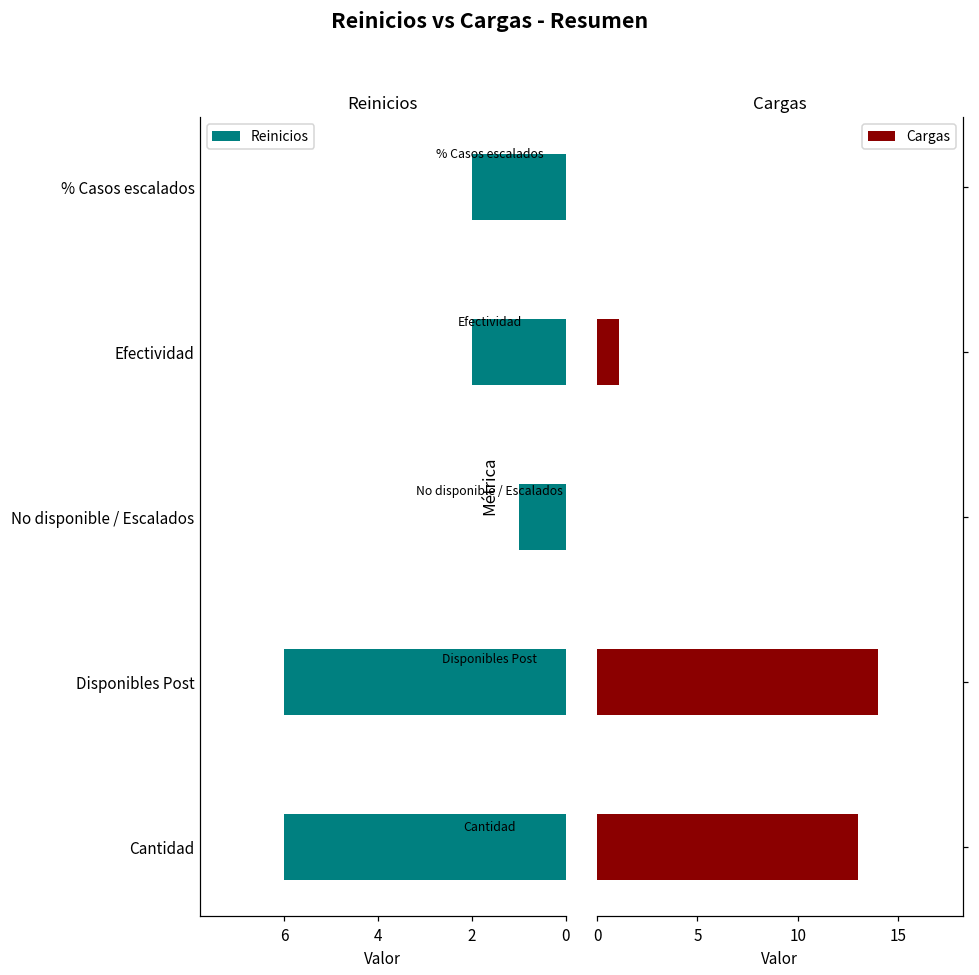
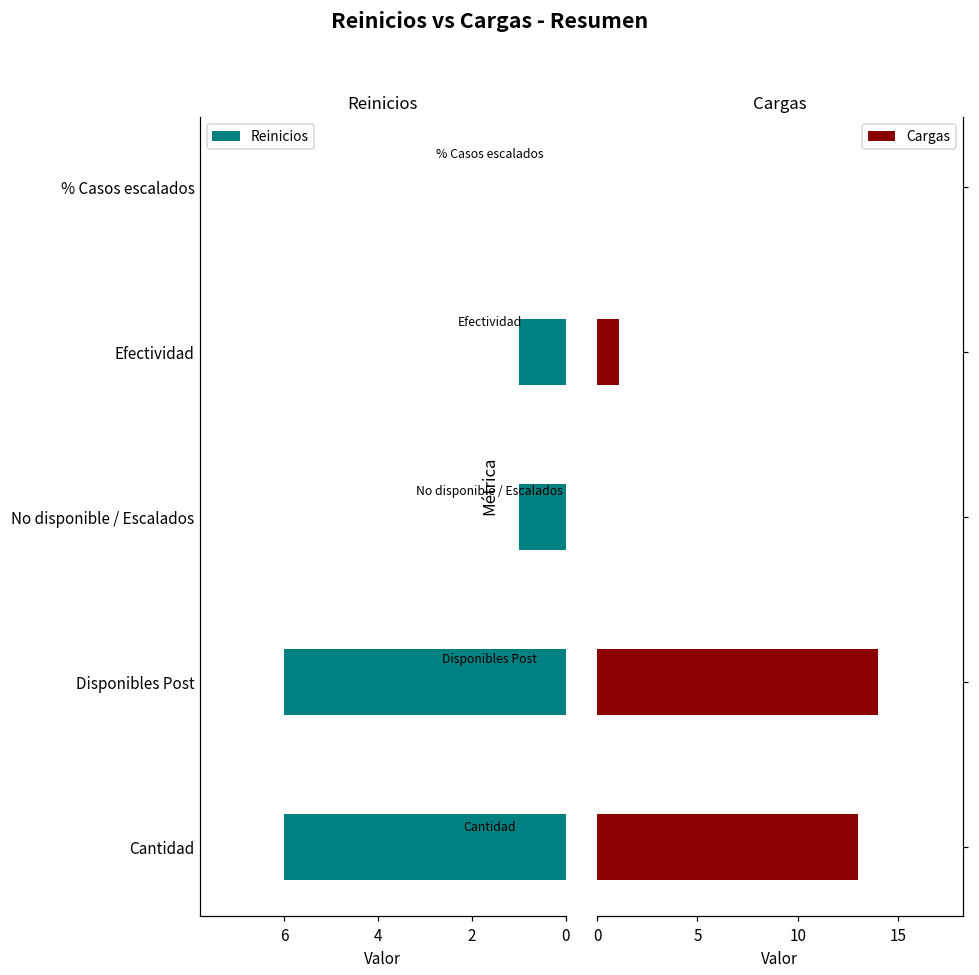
Reinicios, % Casos escalados: 2 -> 0
Reinicios, Efectividad: 2 -> 1
